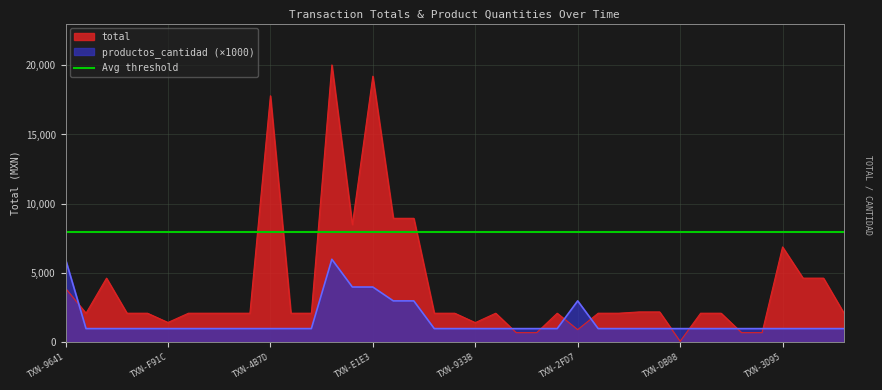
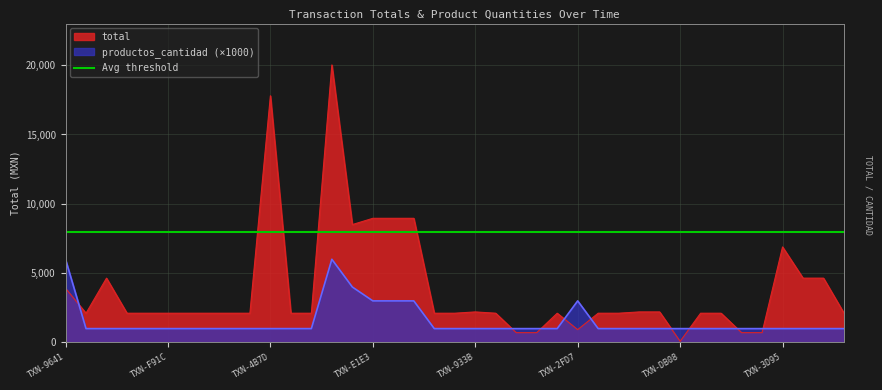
total, TXN-F91C: 1,400 -> 2,100
total, TXN-E1E3: 19,200 -> 9,000
productos_cantidad (×1000), TXN-E1E3: 4,000 -> 3,000
total, TXN-933B: 1,400 -> 2,200
